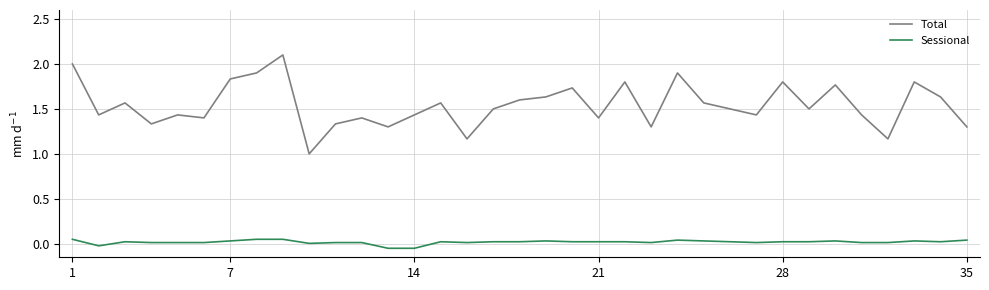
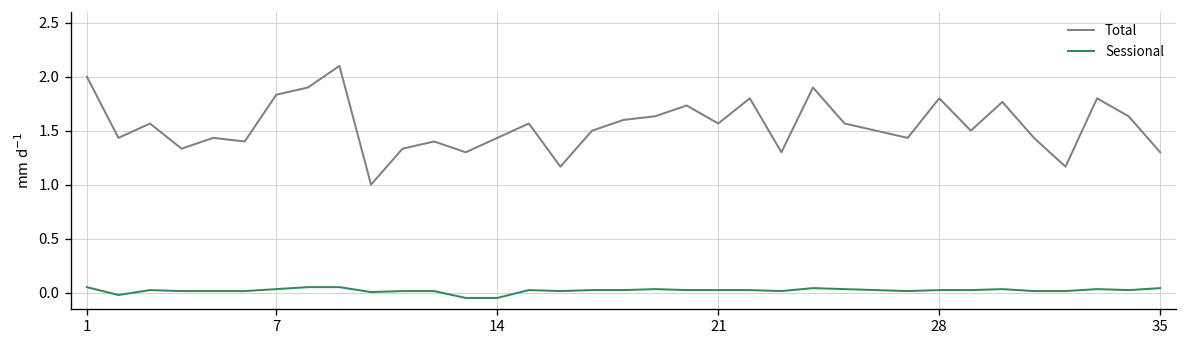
Total, 21: 1.4 -> 1.6
